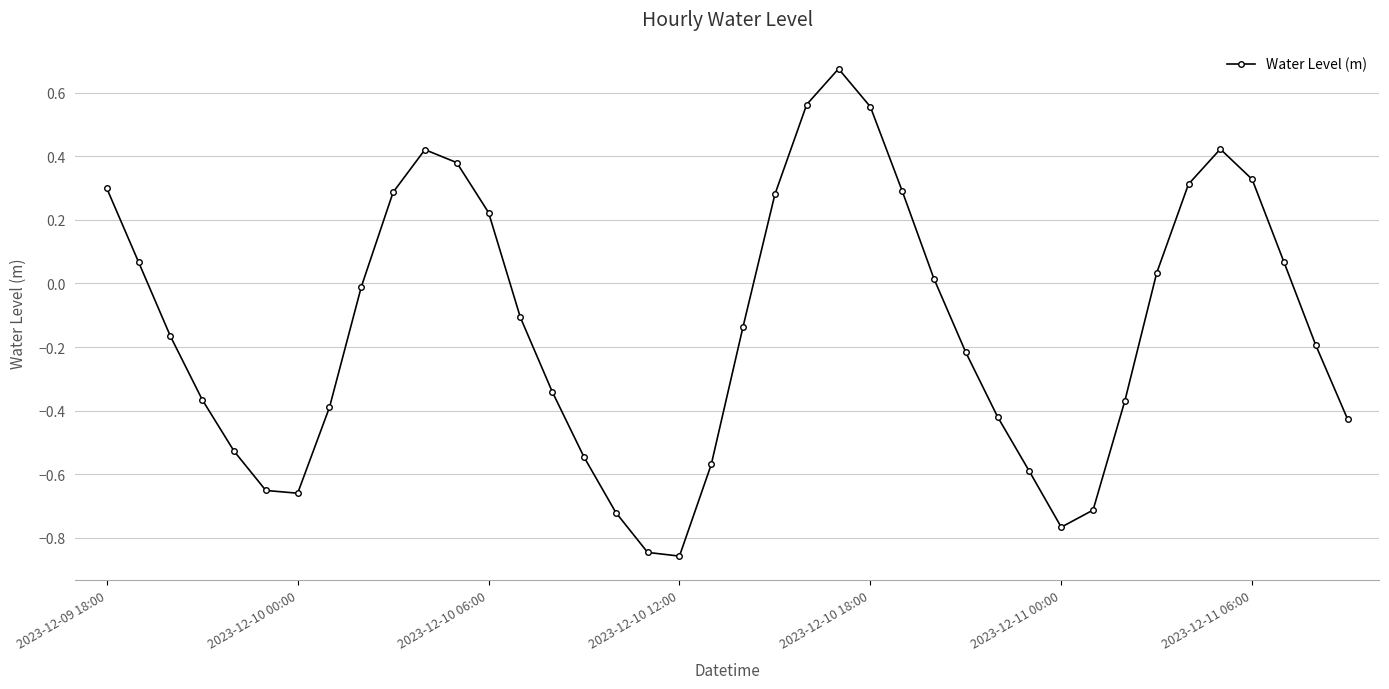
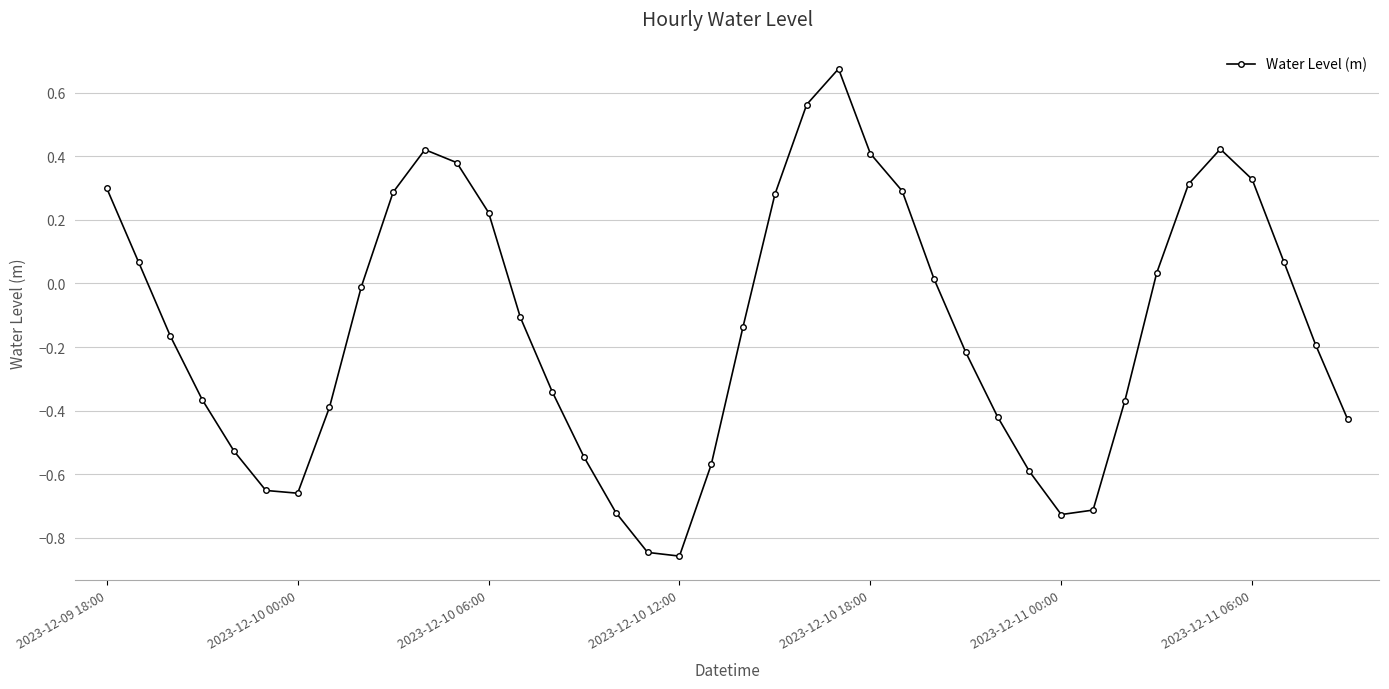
2023-12-10 18:00: 0.56 -> 0.41
2023-12-11 00:00: -0.77 -> -0.73
